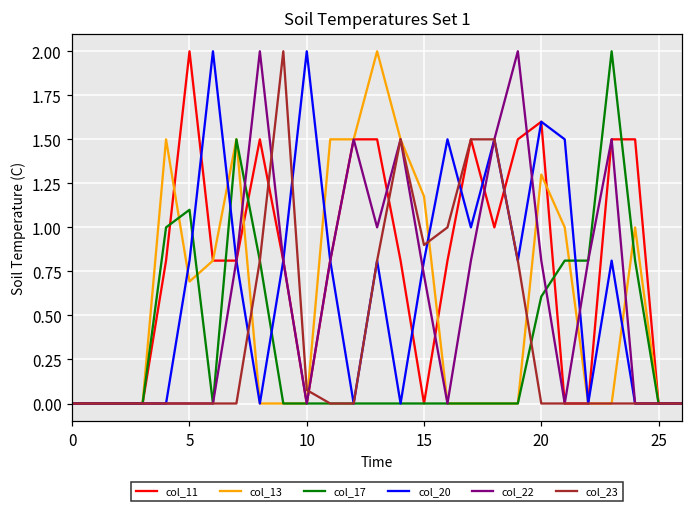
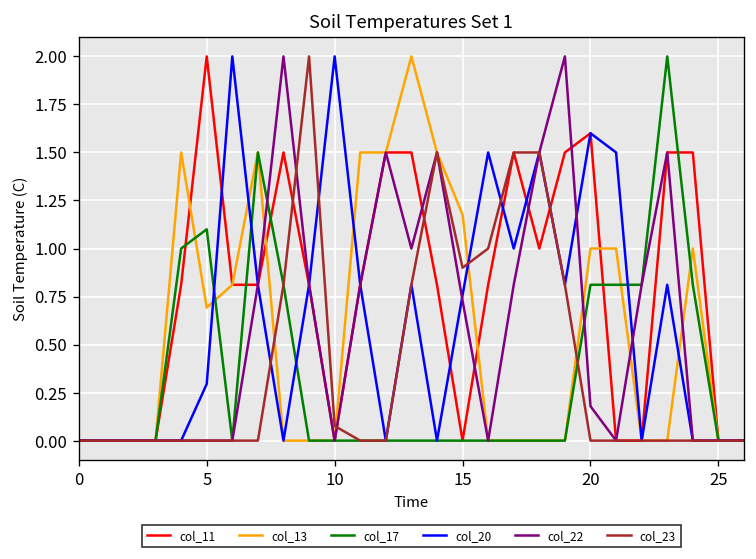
col_20, 5: 0.81 -> 0.29
col_20, 15: 0.81 -> 0.76
col_13, 20: 1.3 -> 1.0
col_17, 20: 0.61 -> 0.81
col_22, 20: 0.81 -> 0.18
